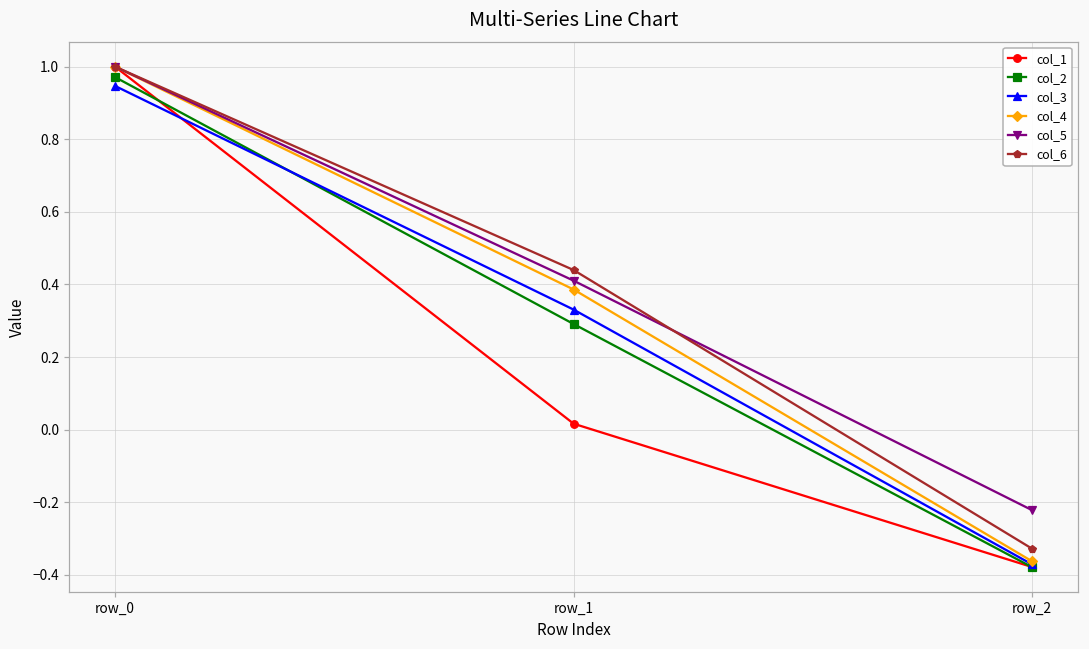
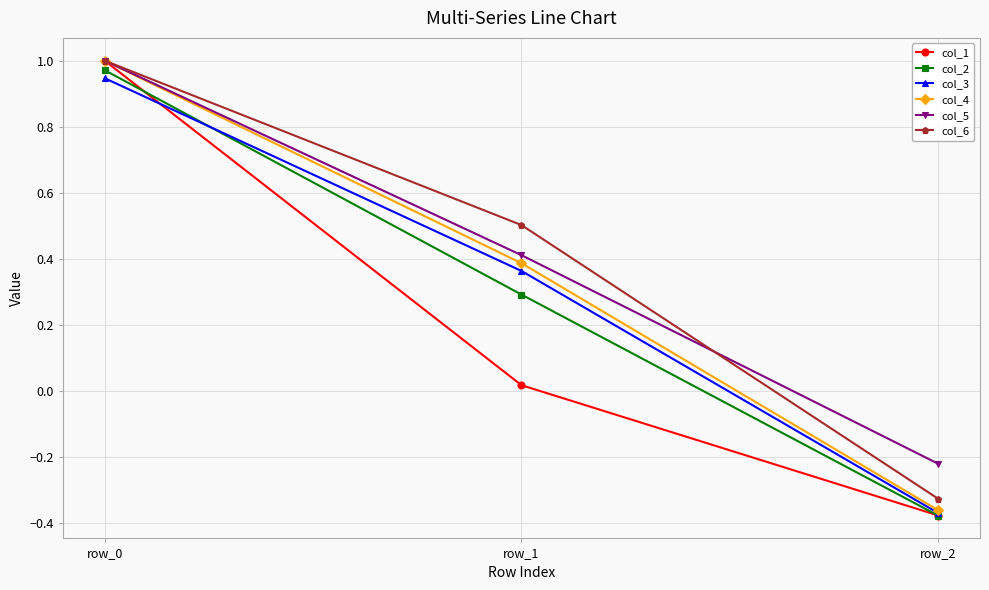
col_3, row_1: 0.33 -> 0.36
col_6, row_1: 0.44 -> 0.50
